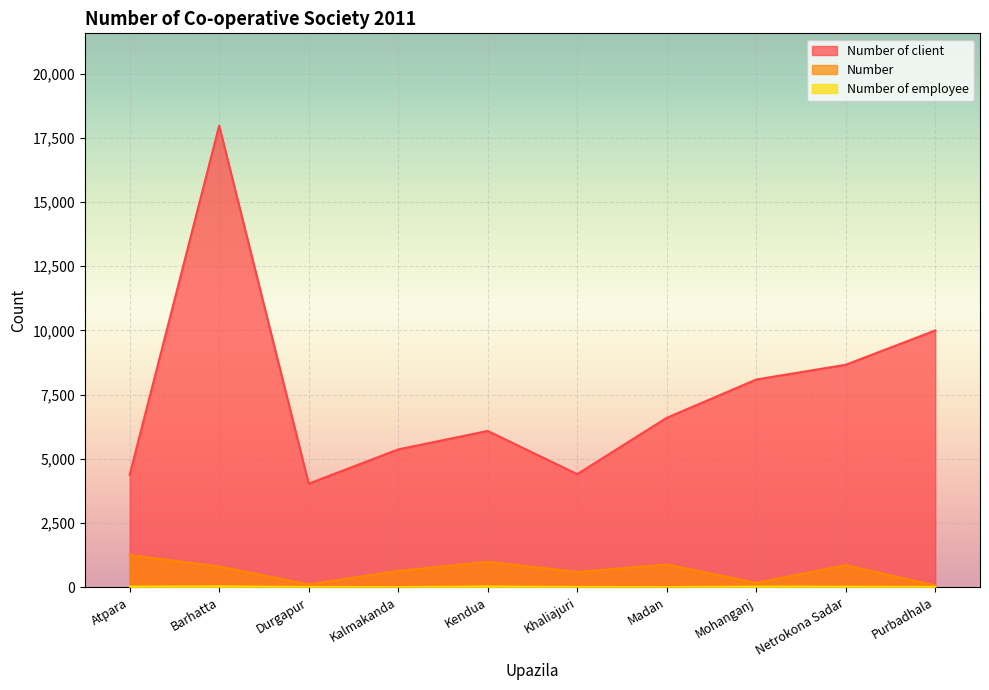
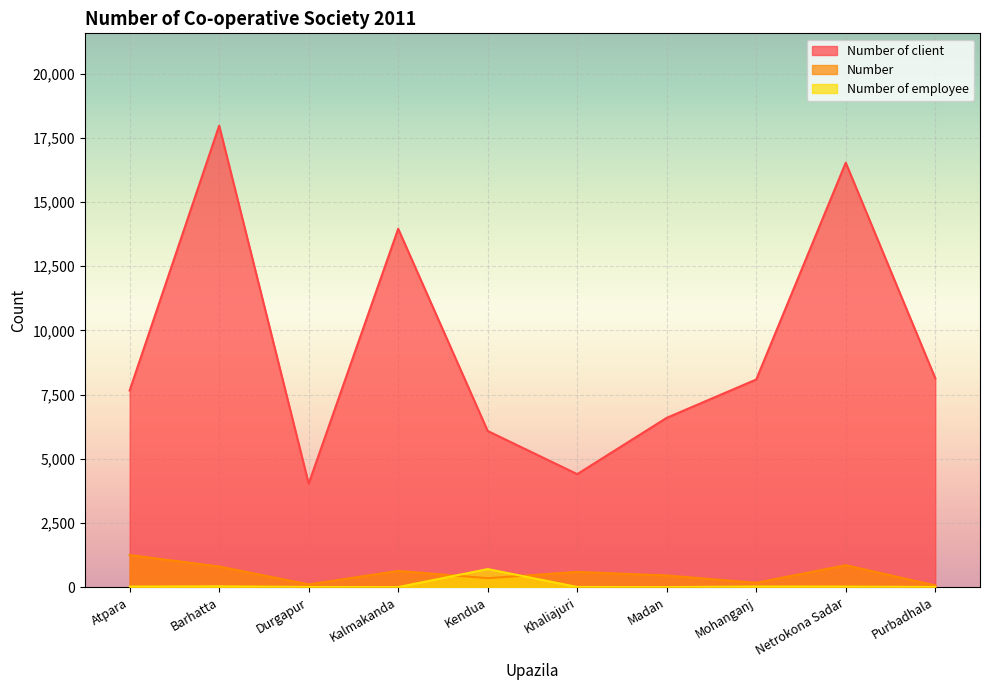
Number of client, Atpara: 4,400 -> 7,700
Number of client, Kalmakanda: 5,400 -> 14,000
Number, Kendua: 1,000 -> 300
Number of employee, Kendua: 0 -> 700
Number, Madan: 900 -> 500
Number of client, Netrokona Sadar: 8,700 -> 16,500
Number of client, Purbadhala: 10,000 -> 8,100
